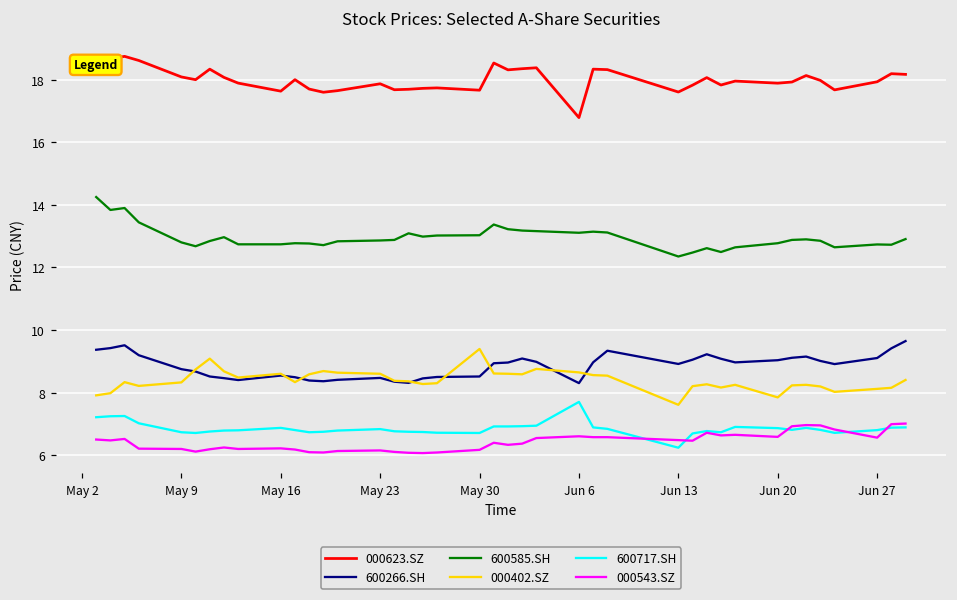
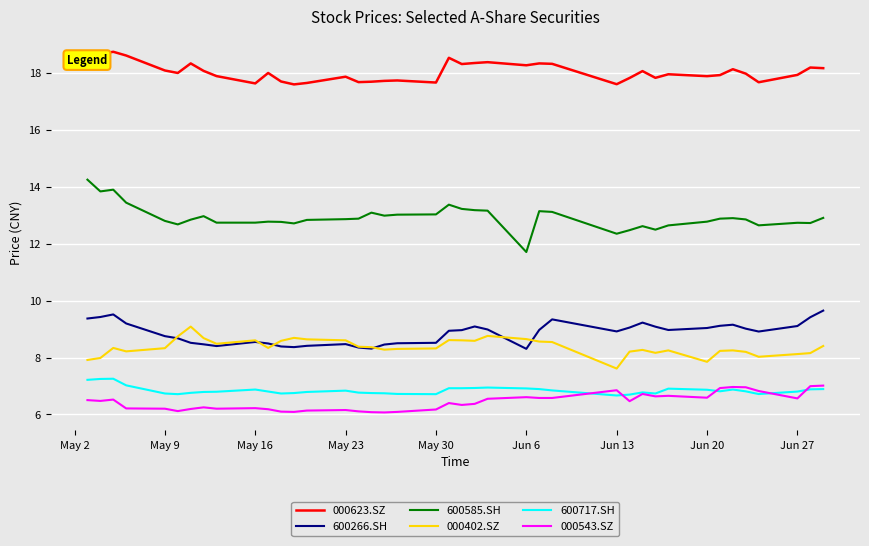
000402.SZ, May 30: 9.4 -> 8.3
000623.SZ, Jun 6: 16.8 -> 18.3
600585.SH, Jun 6: 13.1 -> 11.7
600717.SH, Jun 6: 7.7 -> 6.9
600717.SH, Jun 13: 6.2 -> 6.7
000543.SZ, Jun 13: 6.5 -> 6.9
